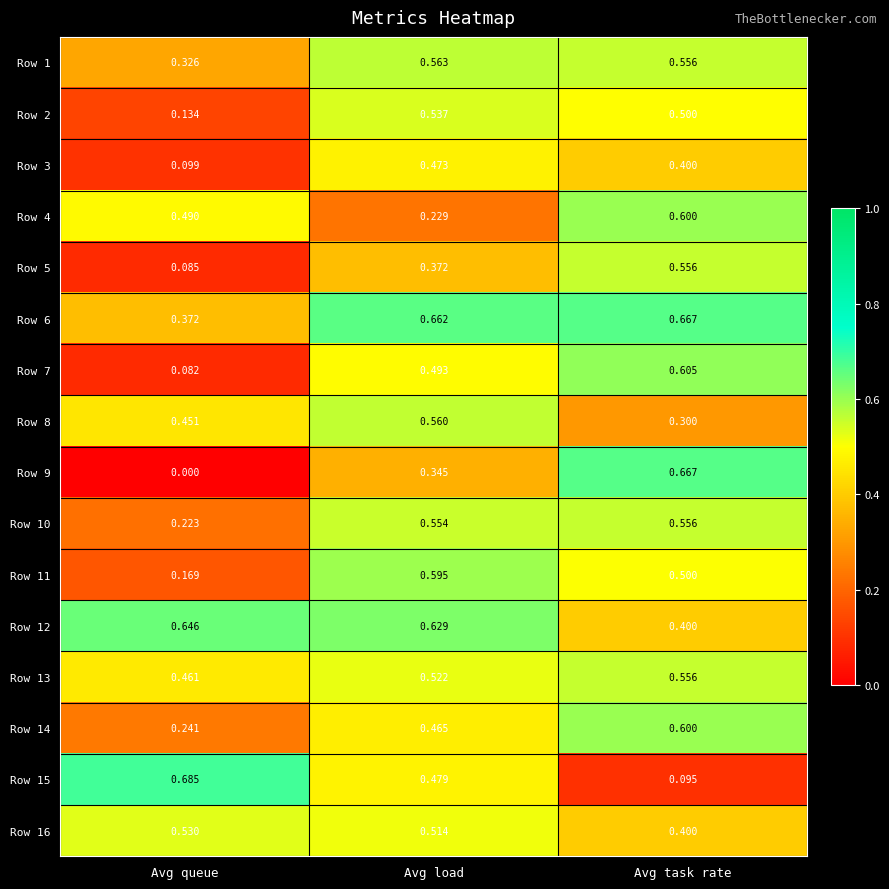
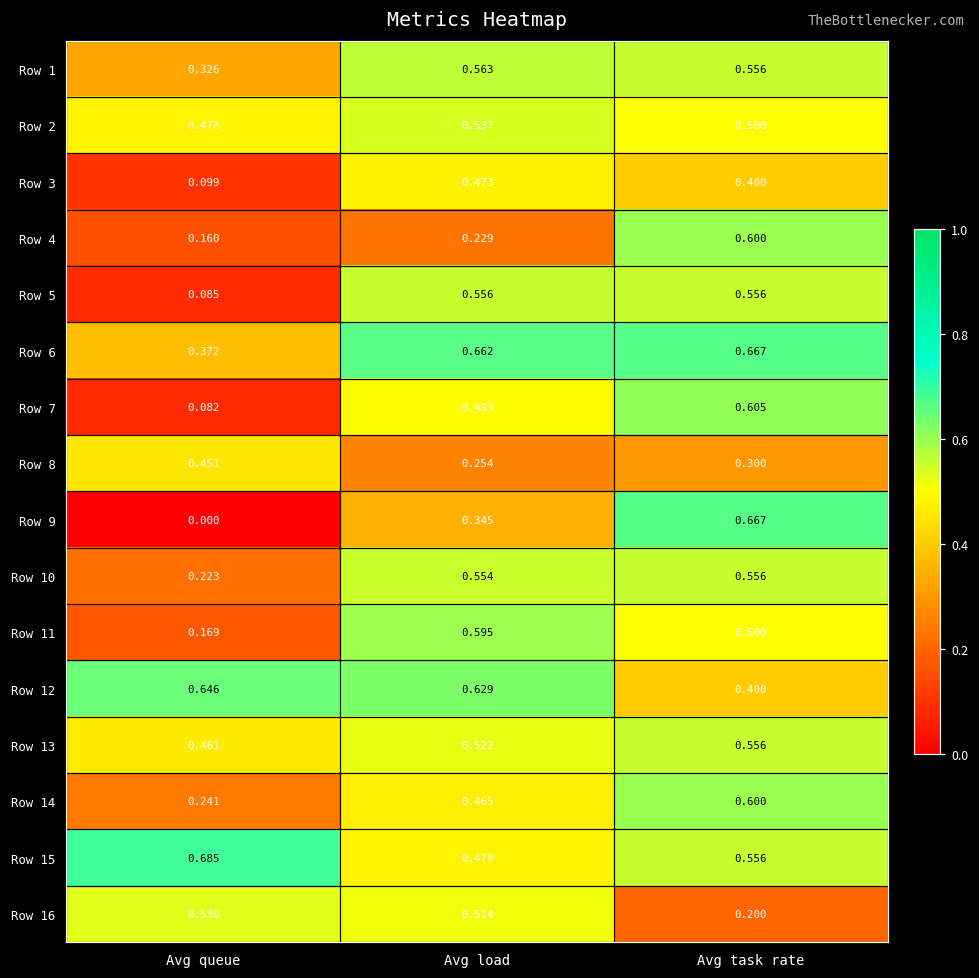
Row 2, Avg queue: 0.134 -> 0.478
Row 4, Avg queue: 0.490 -> 0.160
Row 5, Avg load: 0.372 -> 0.556
Row 8, Avg load: 0.560 -> 0.254
Row 15, Avg task rate: 0.095 -> 0.556
Row 16, Avg task rate: 0.400 -> 0.200
